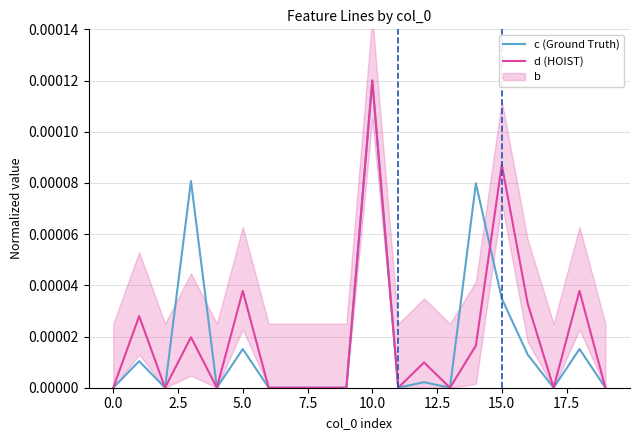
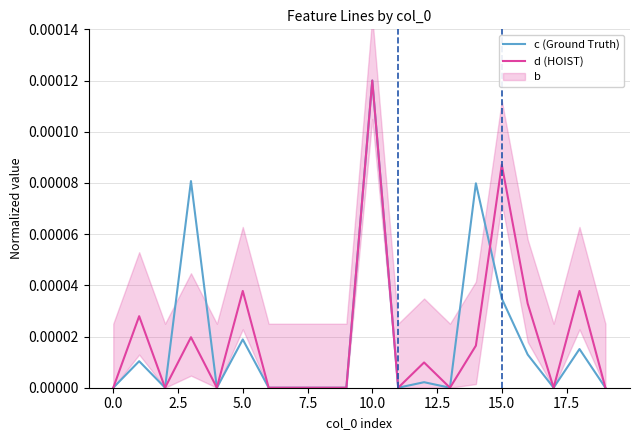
c (Ground Truth), 5.0: 0.000015 -> 0.000019
